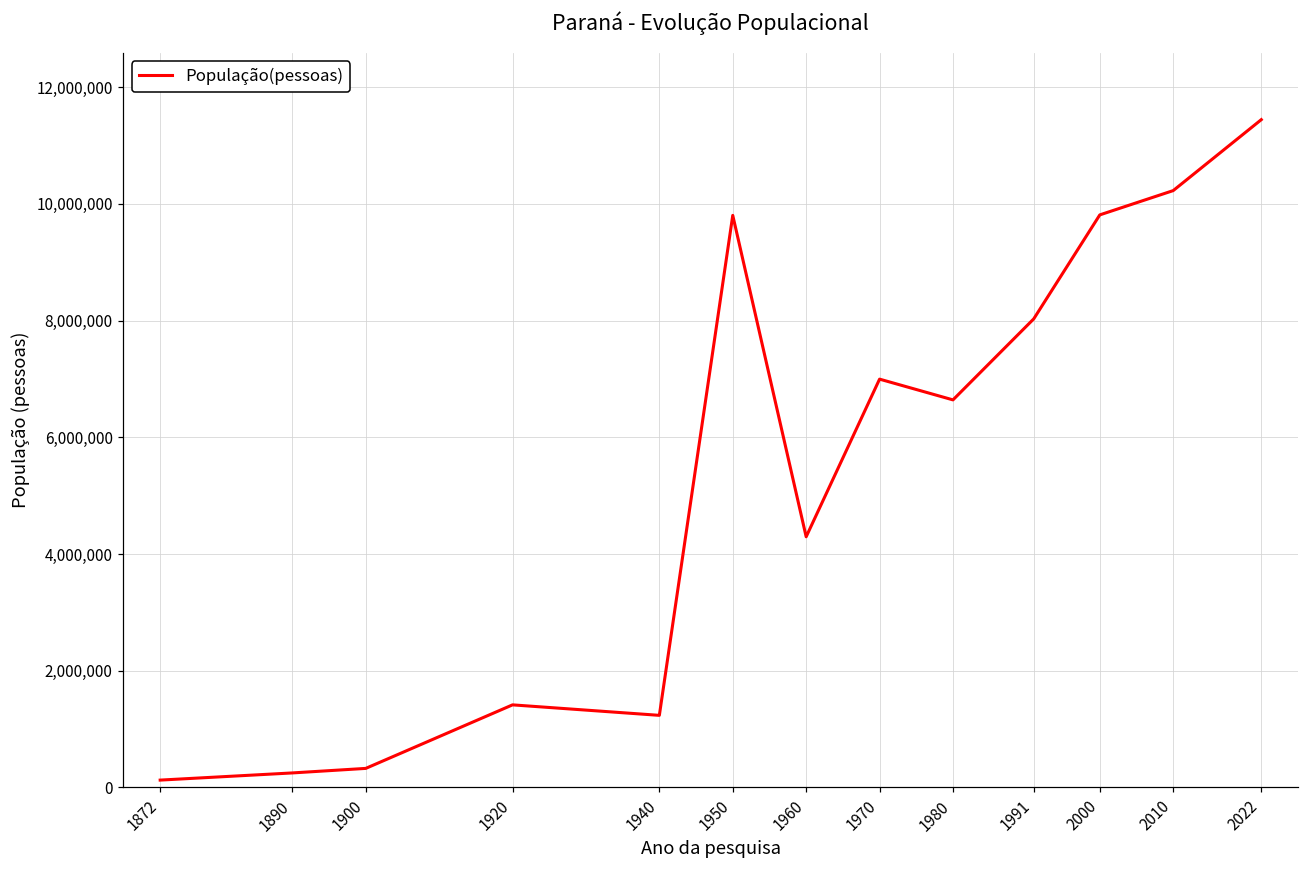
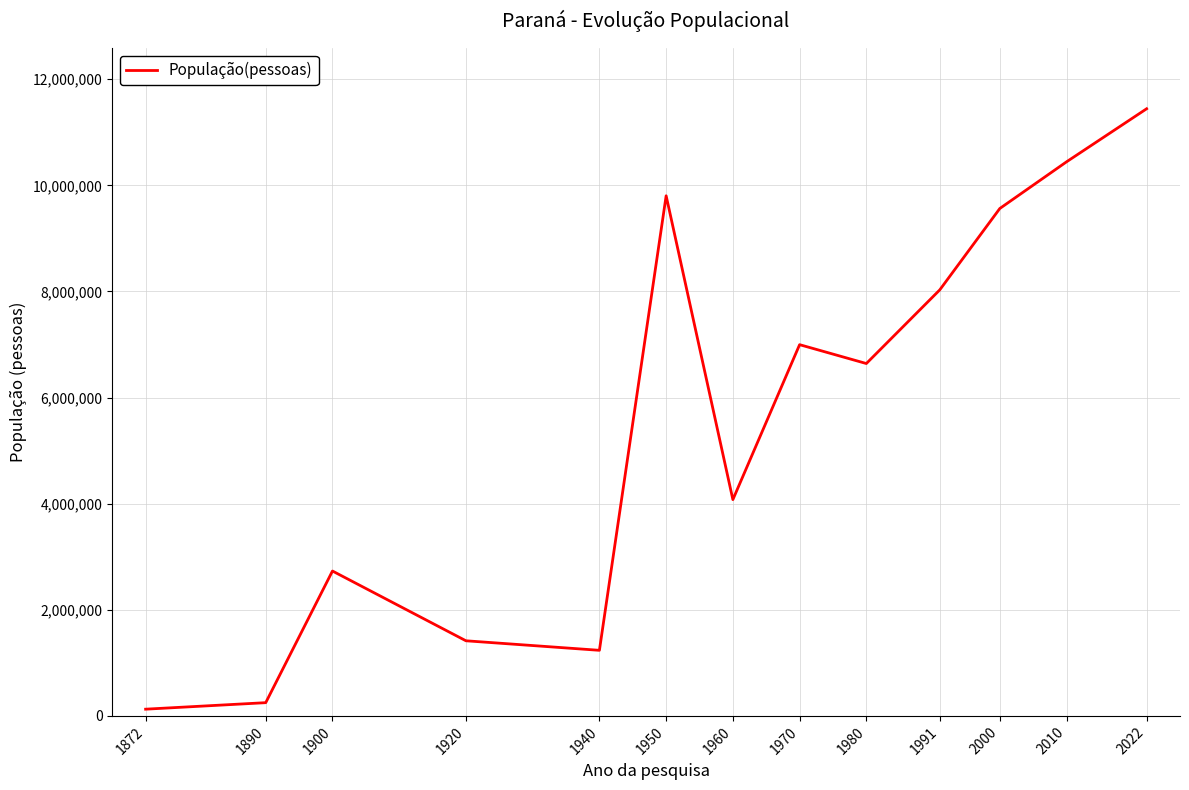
1900: 300,000 -> 2,700,000
1960: 4,300,000 -> 4,100,000
2000: 9,800,000 -> 9,600,000
2010: 10,200,000 -> 10,400,000
